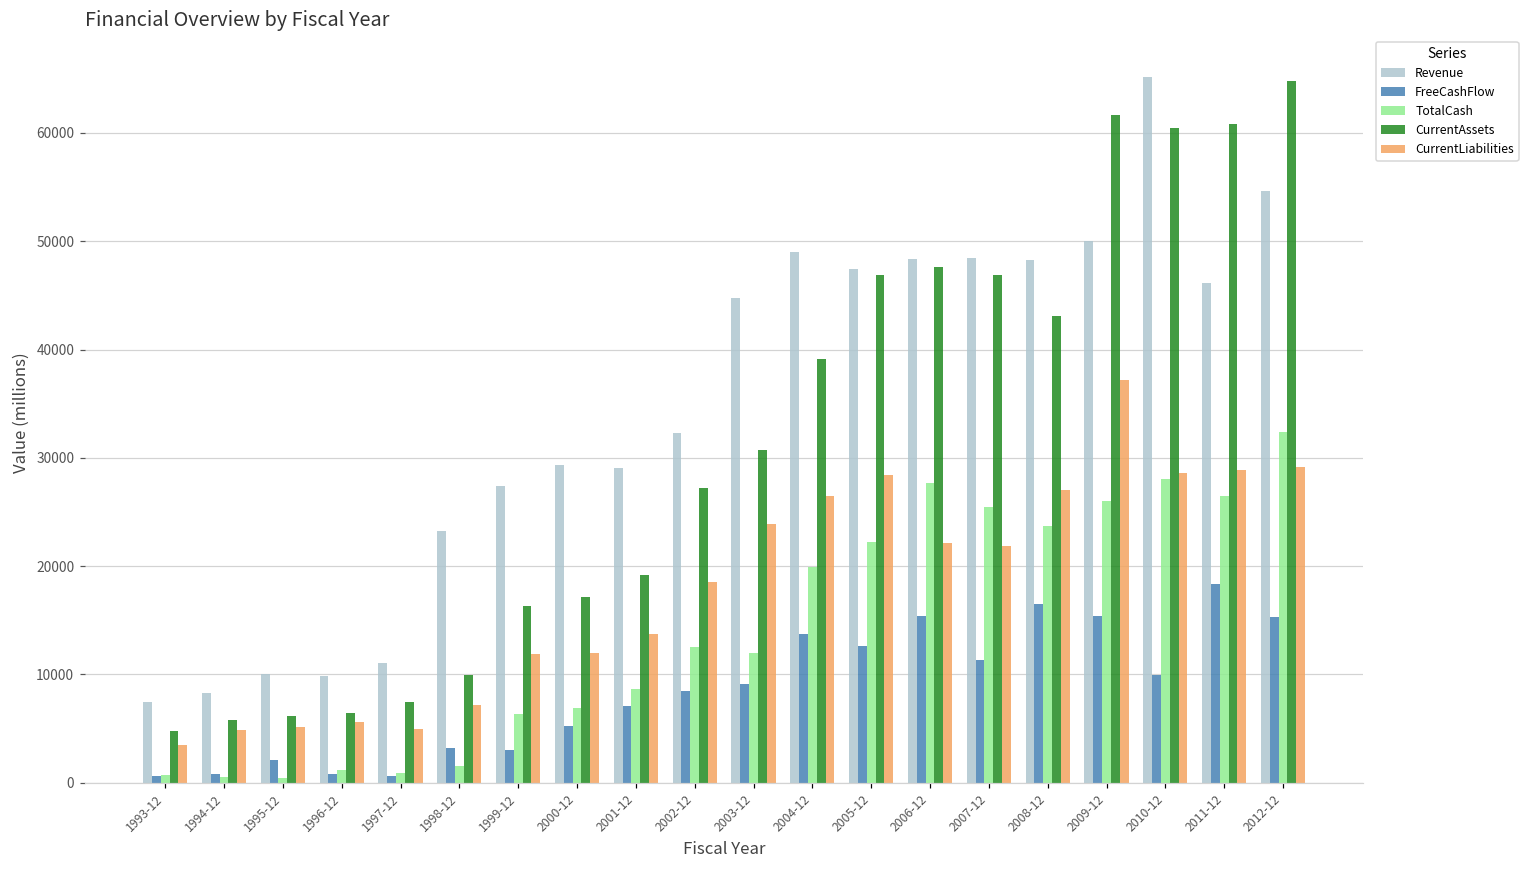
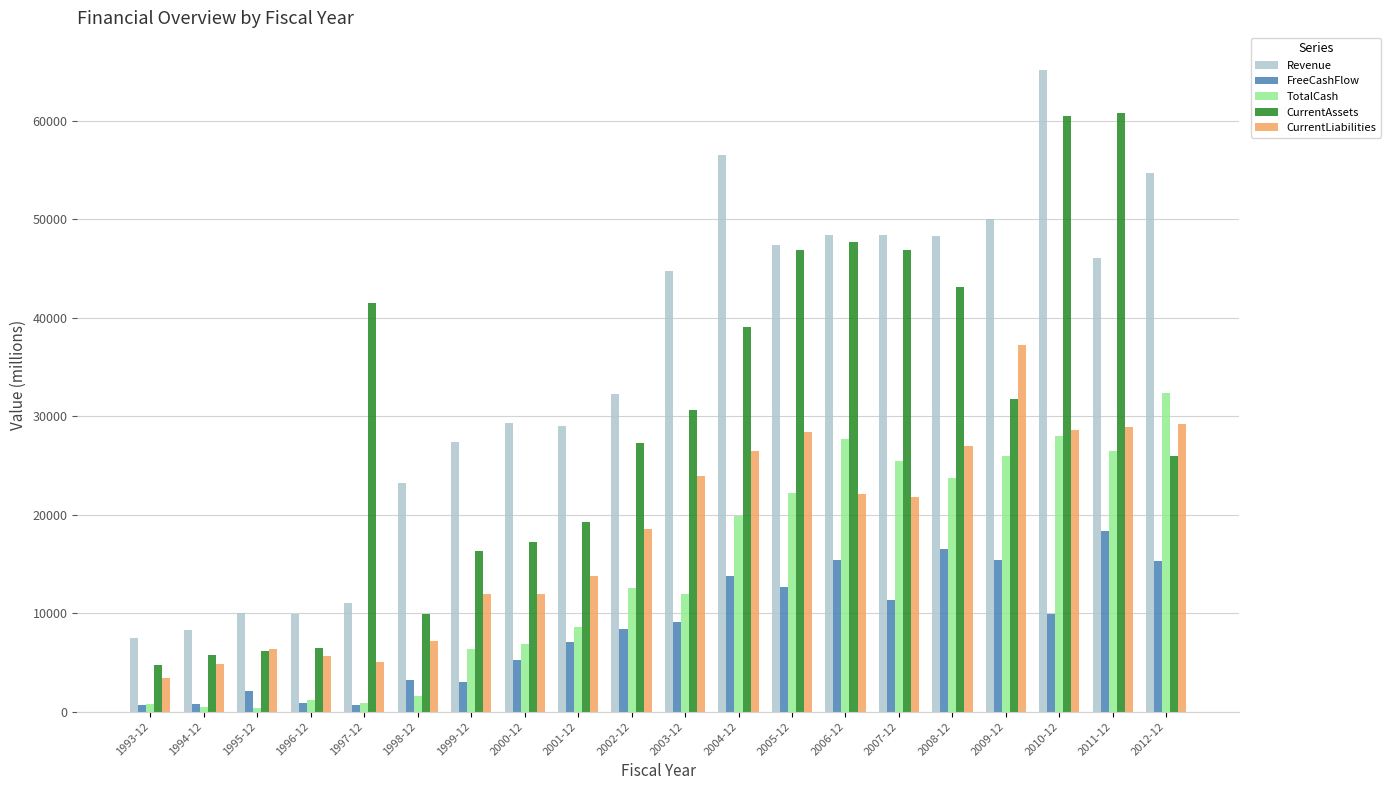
CurrentLiabilities, 1995-12: 5000 -> 6000
CurrentAssets, 1997-12: 7000 -> 41000
Revenue, 2004-12: 49000 -> 57000
CurrentAssets, 2009-12: 62000 -> 32000
CurrentAssets, 2012-12: 65000 -> 26000
